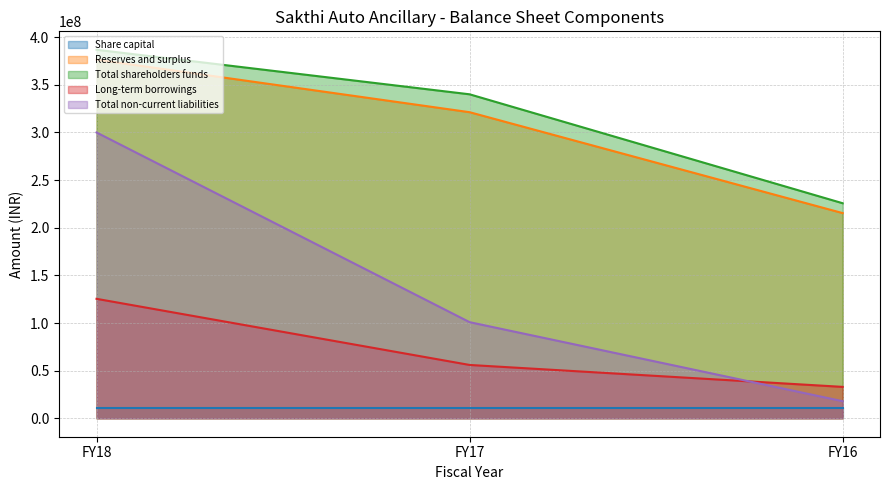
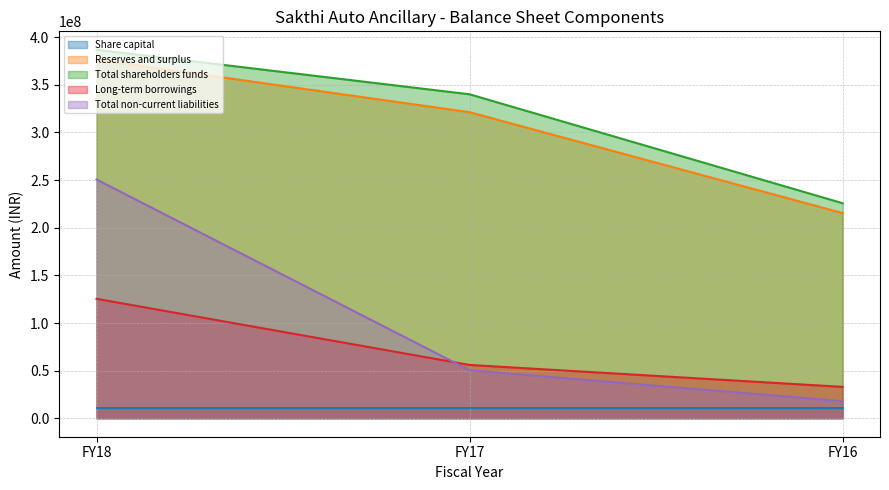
Total non-current liabilities, FY18: 300000000 -> 250000000
Total non-current liabilities, FY17: 100000000 -> 50000000
